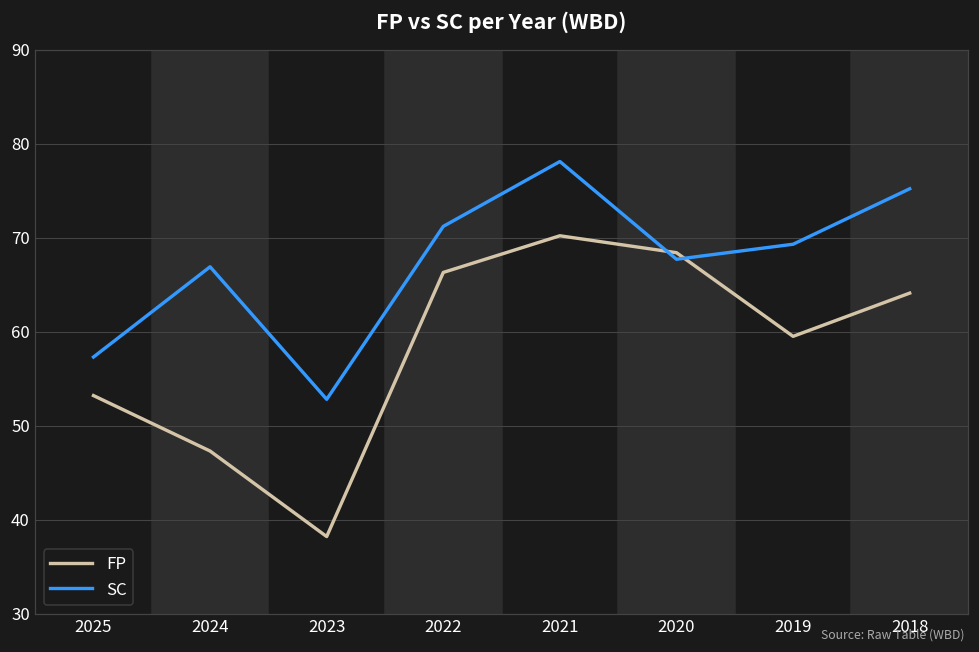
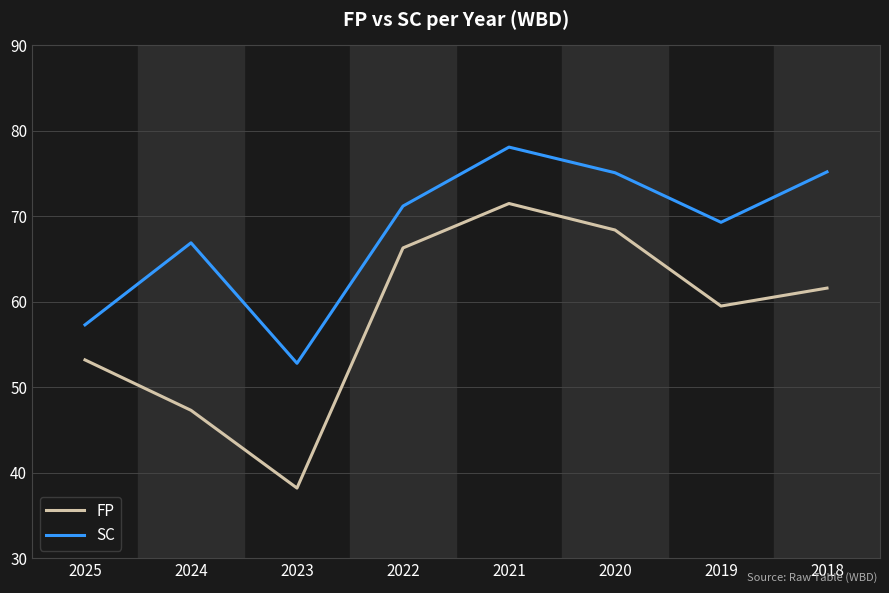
FP, 2021: 70 -> 72
SC, 2020: 68 -> 75
FP, 2018: 64 -> 62
